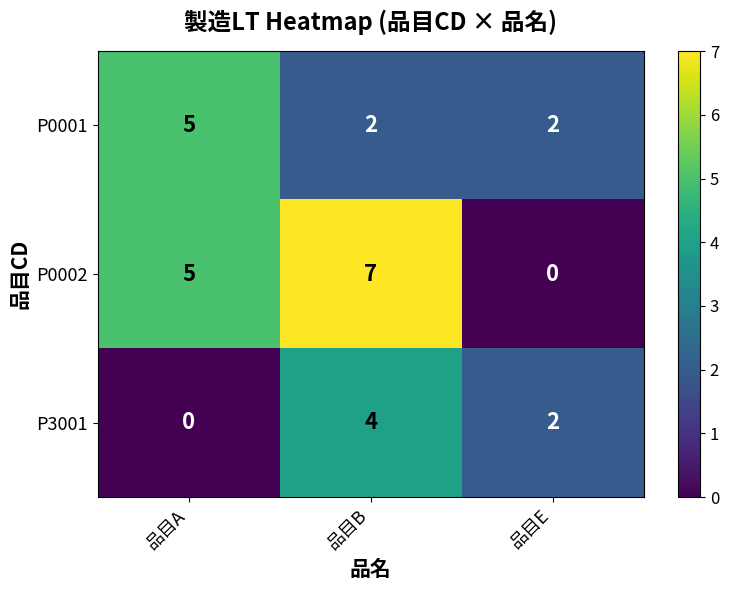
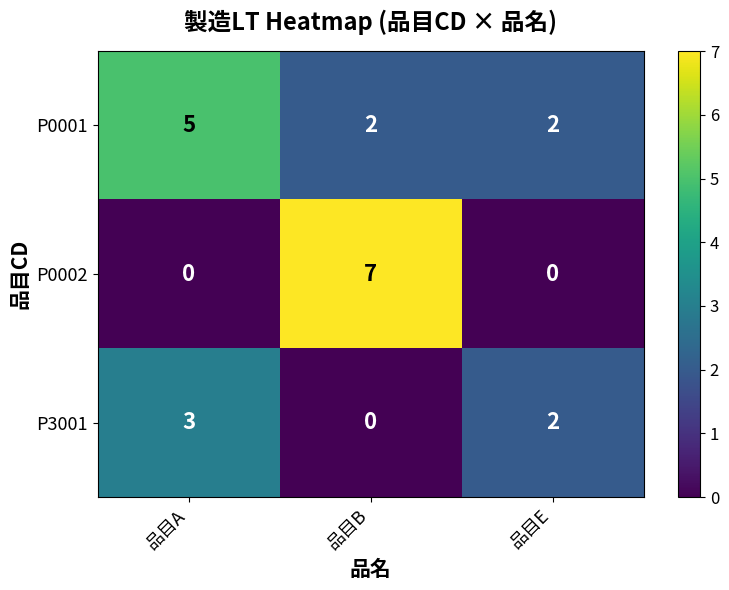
P0002, 品目A: 5 -> 0
P3001, 品目A: 0 -> 3
P3001, 品目B: 4 -> 0
